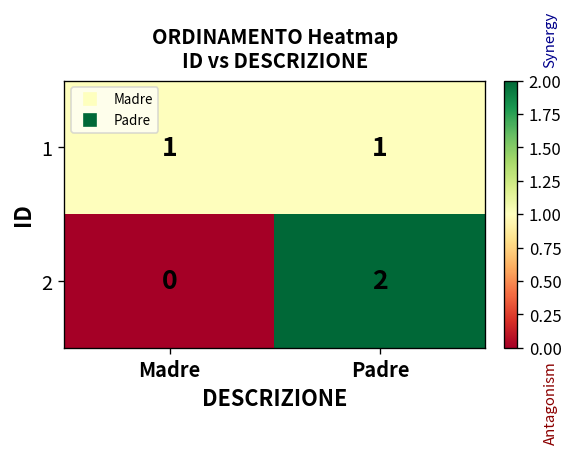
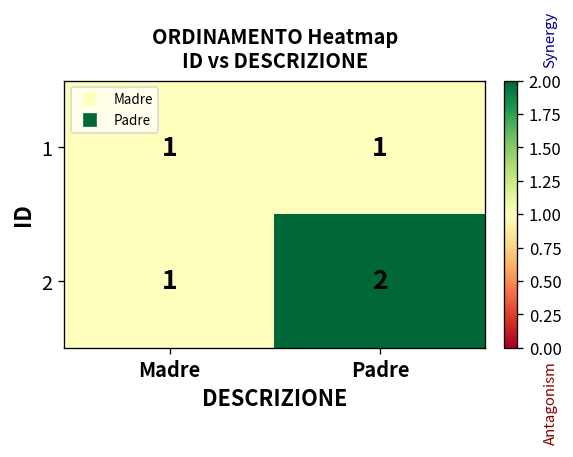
2, Madre: 0 -> 1
